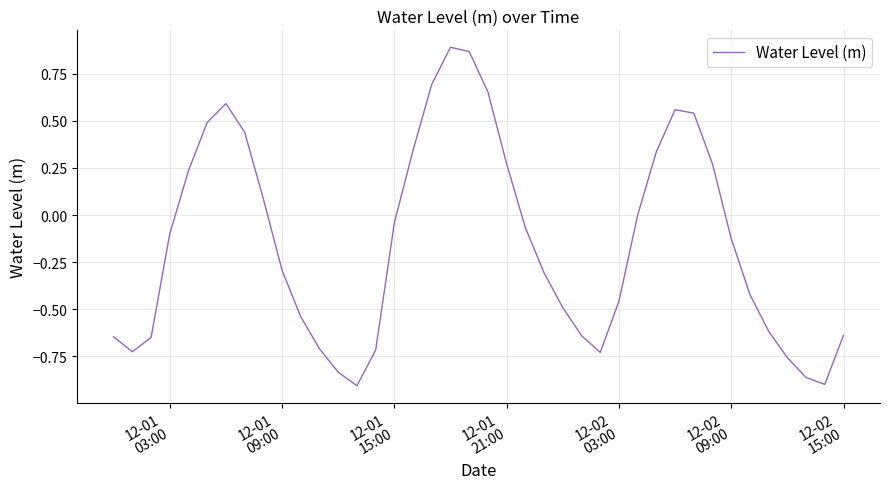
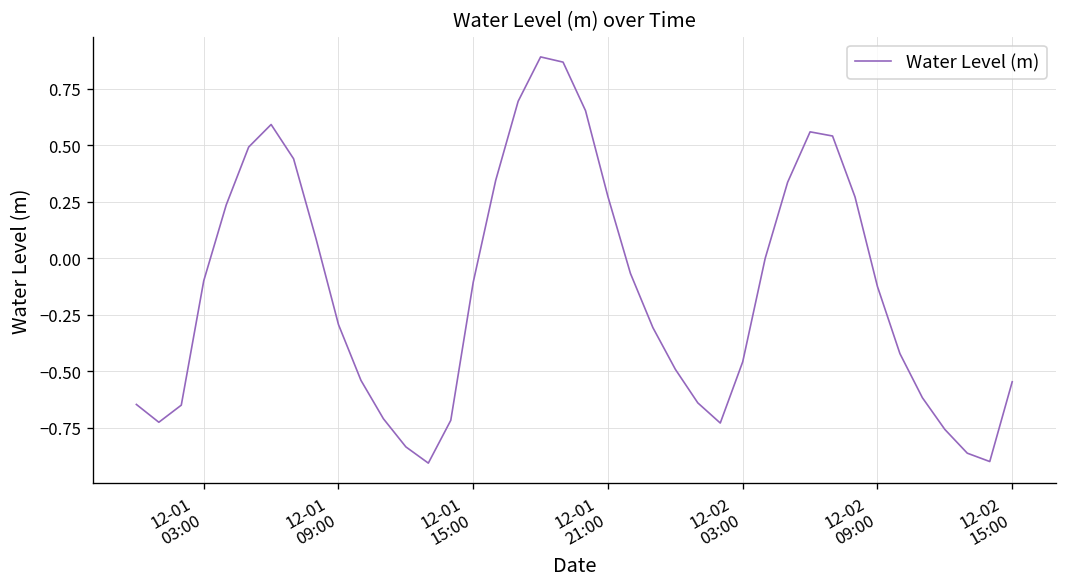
12-01 15:00: -0.04 -> -0.11
12-02 15:00: -0.64 -> -0.55
